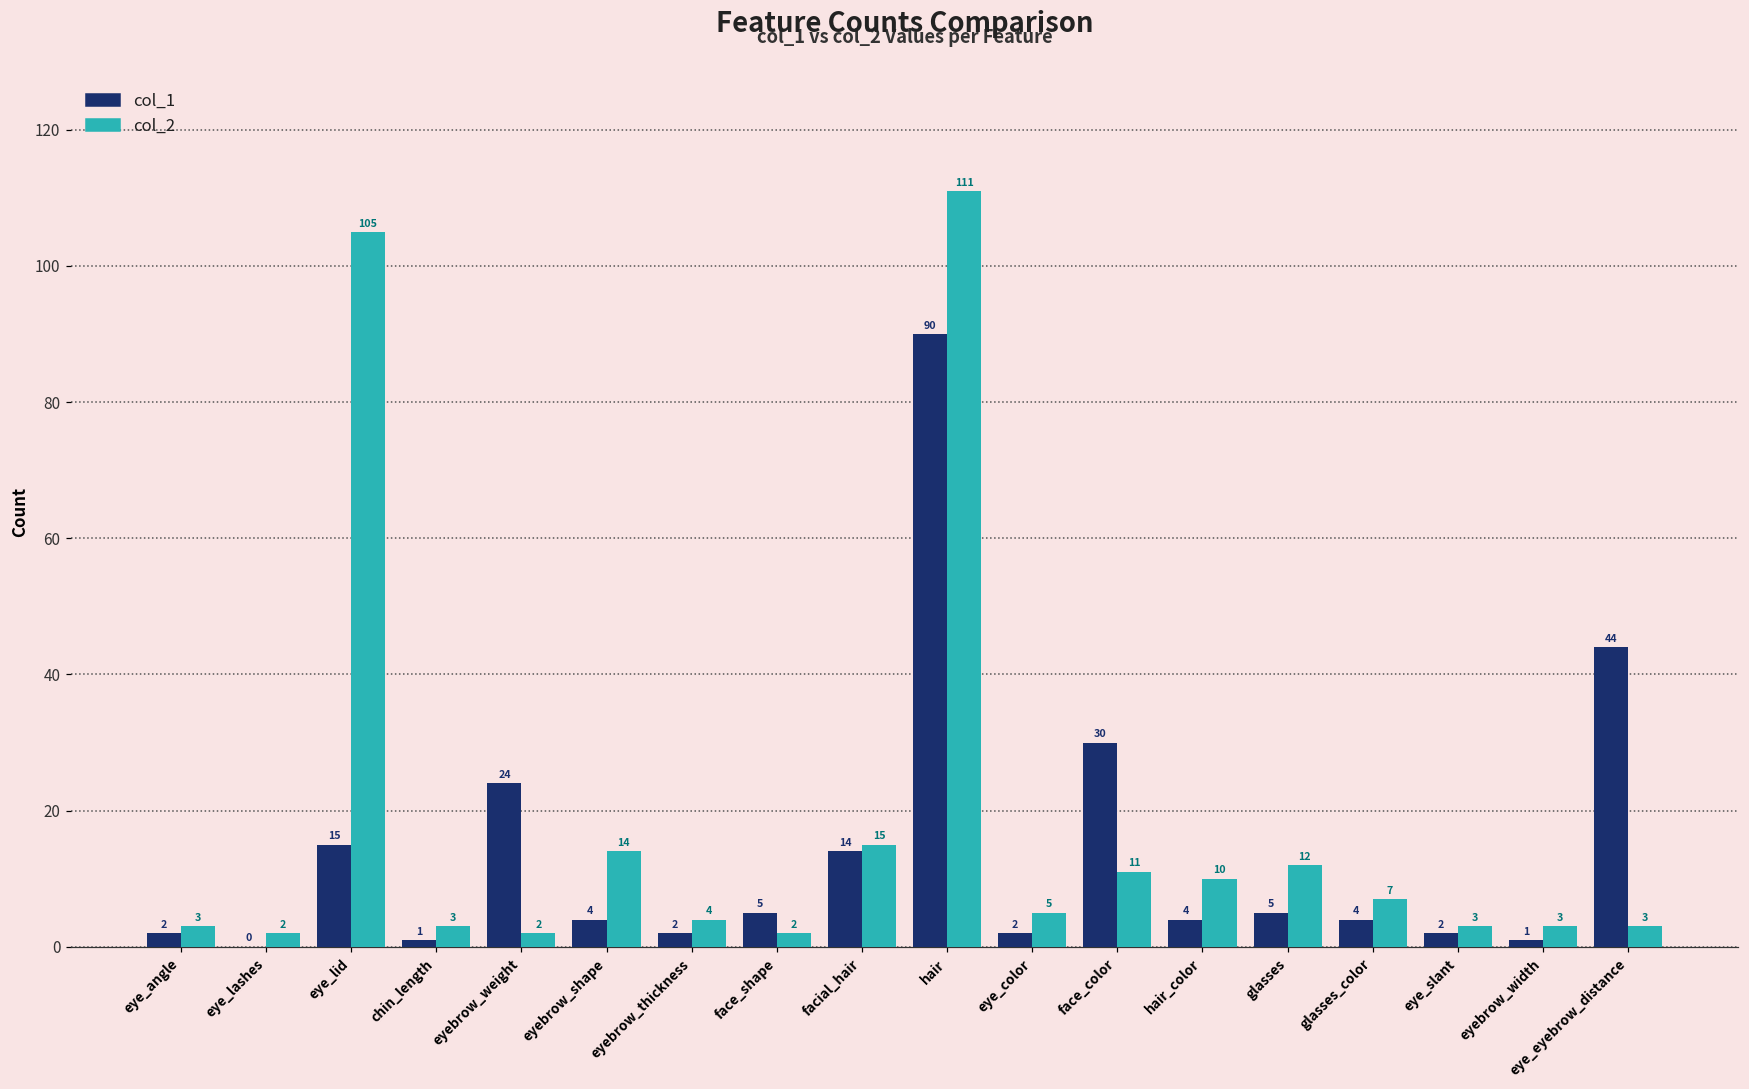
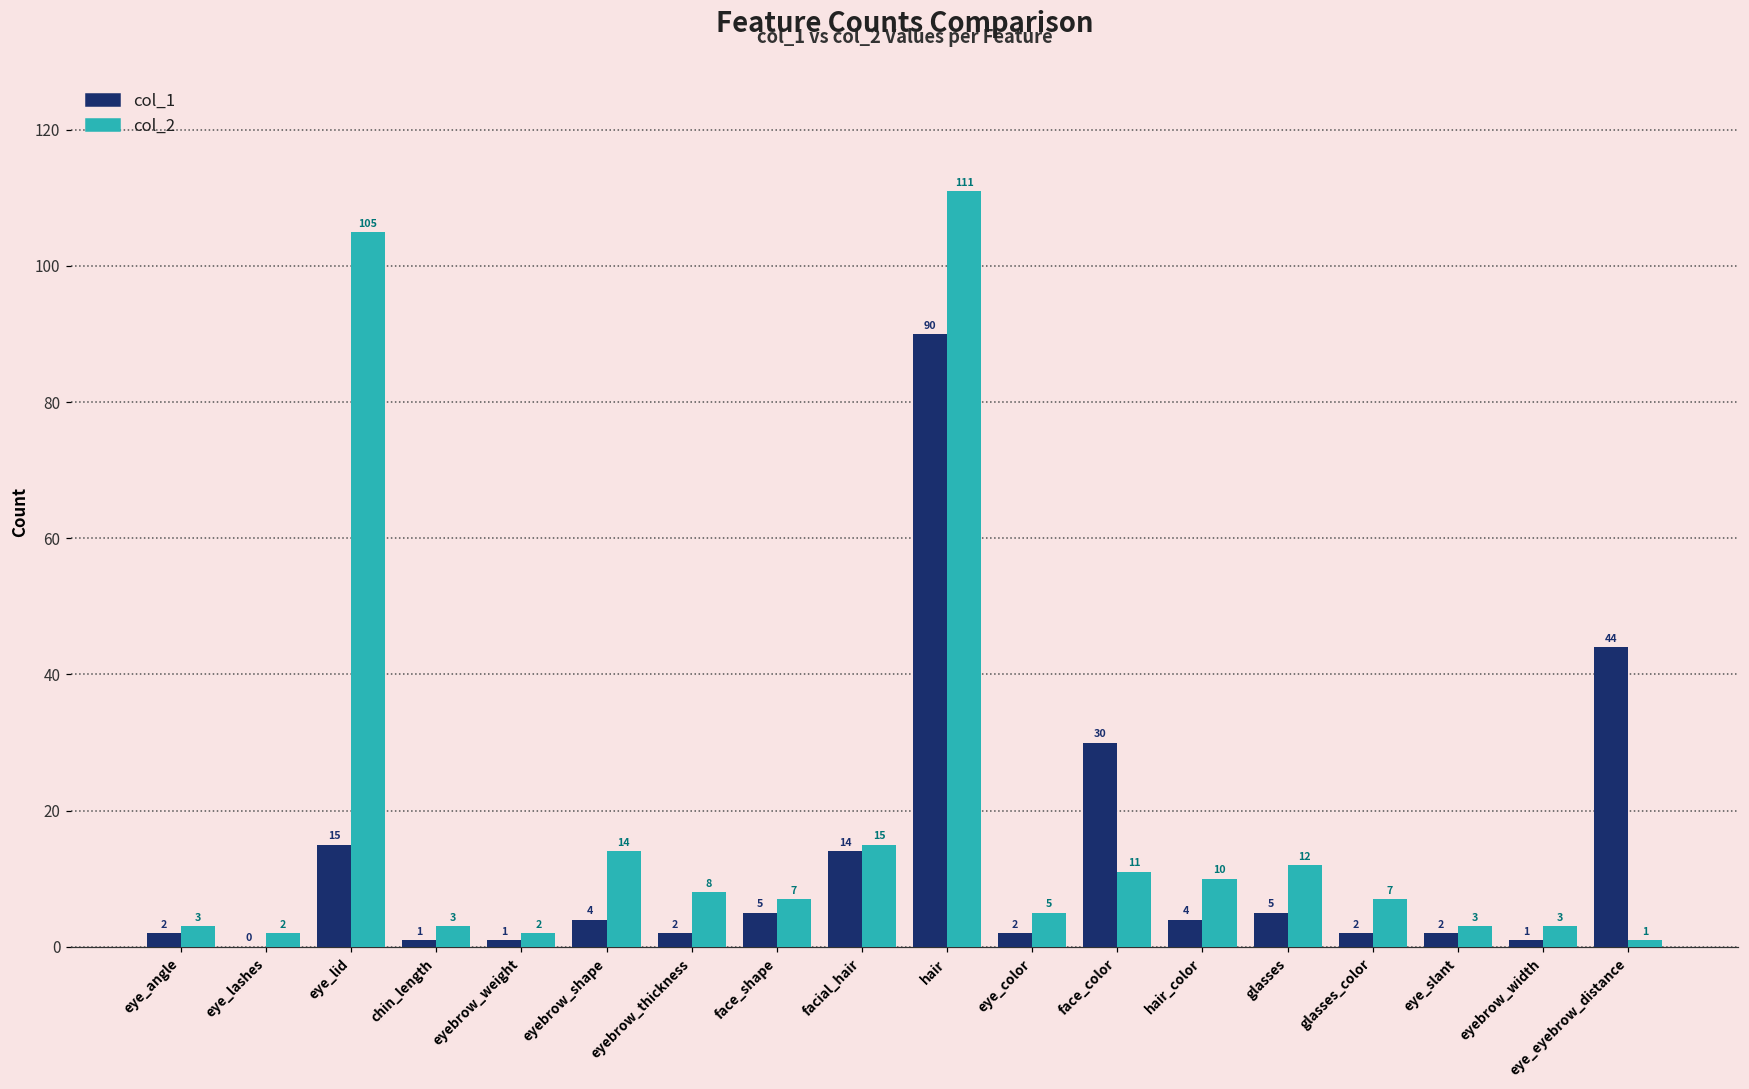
col_1, eyebrow_weight: 24 -> 1
col_2, eyebrow_thickness: 4 -> 8
col_2, face_shape: 2 -> 7
col_1, glasses_color: 4 -> 2
col_2, eye_eyebrow_distance: 3 -> 1
